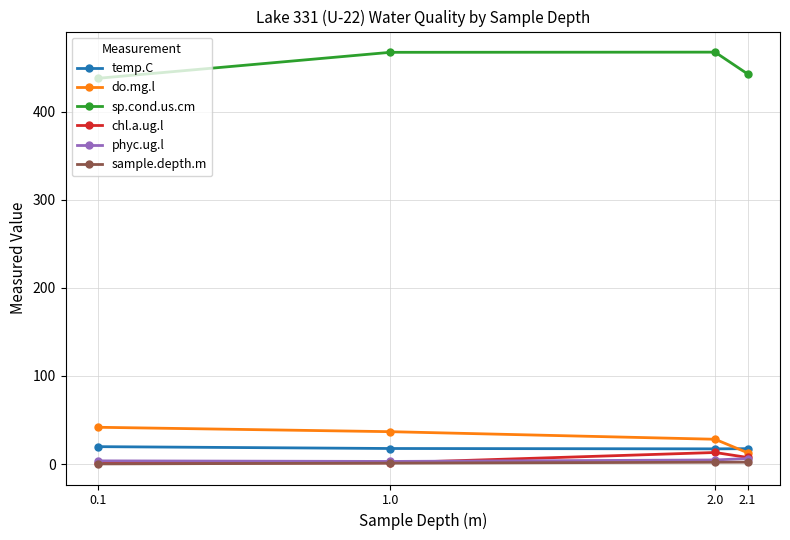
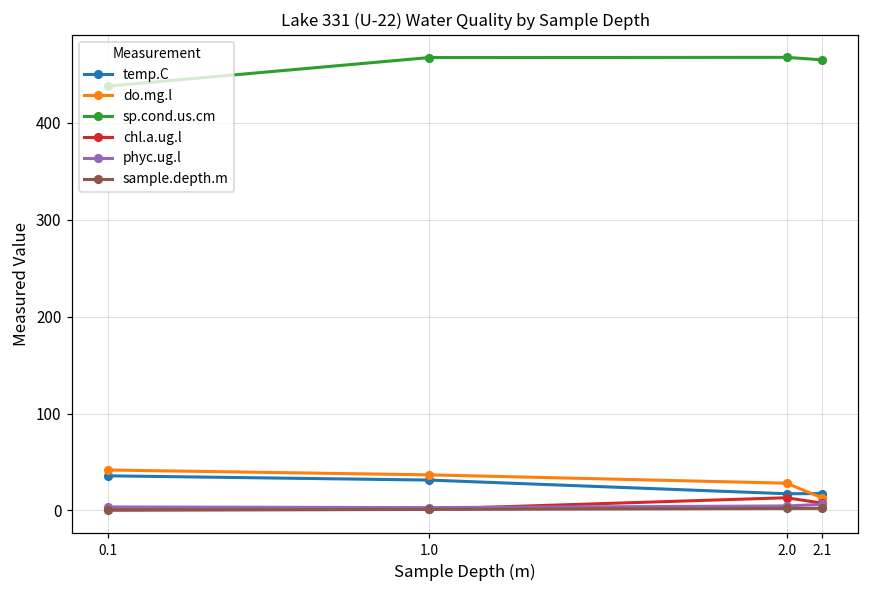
temp.C, 0.1: 20 -> 40
temp.C, 1.0: 20 -> 30
sp.cond.us.cm, 2.1: 440 -> 470
